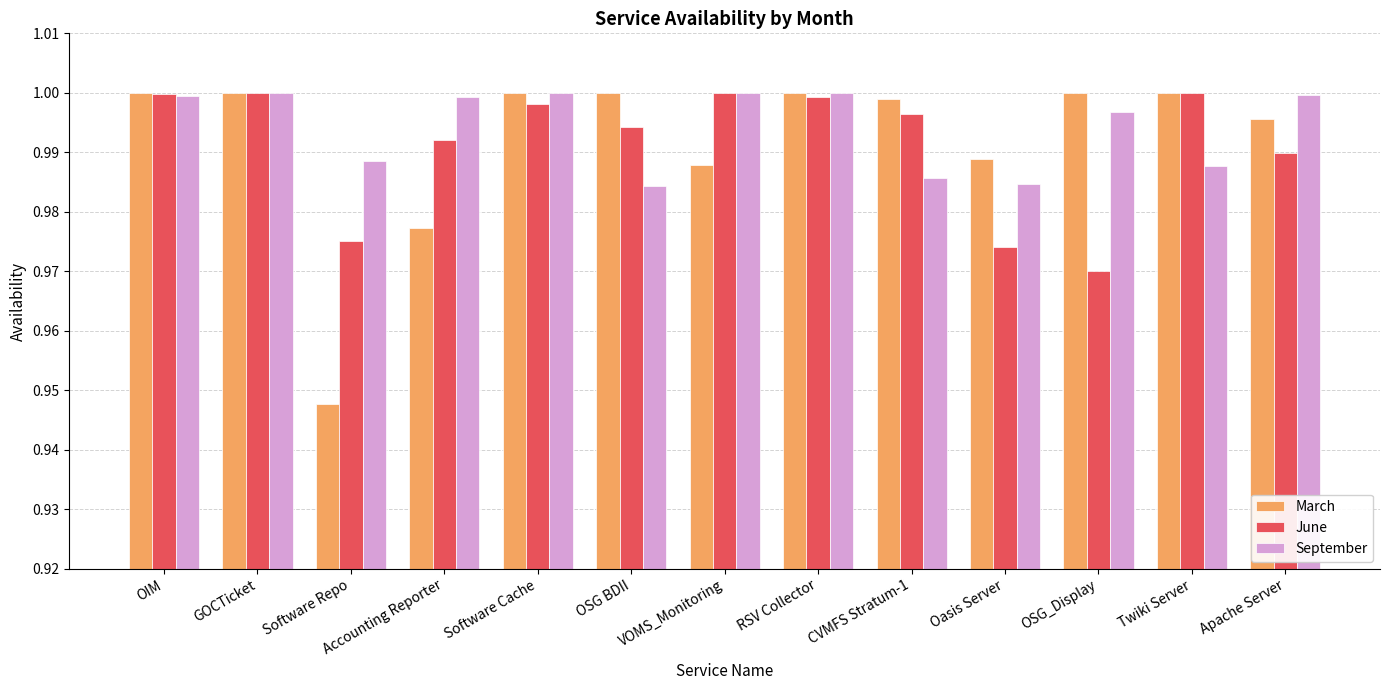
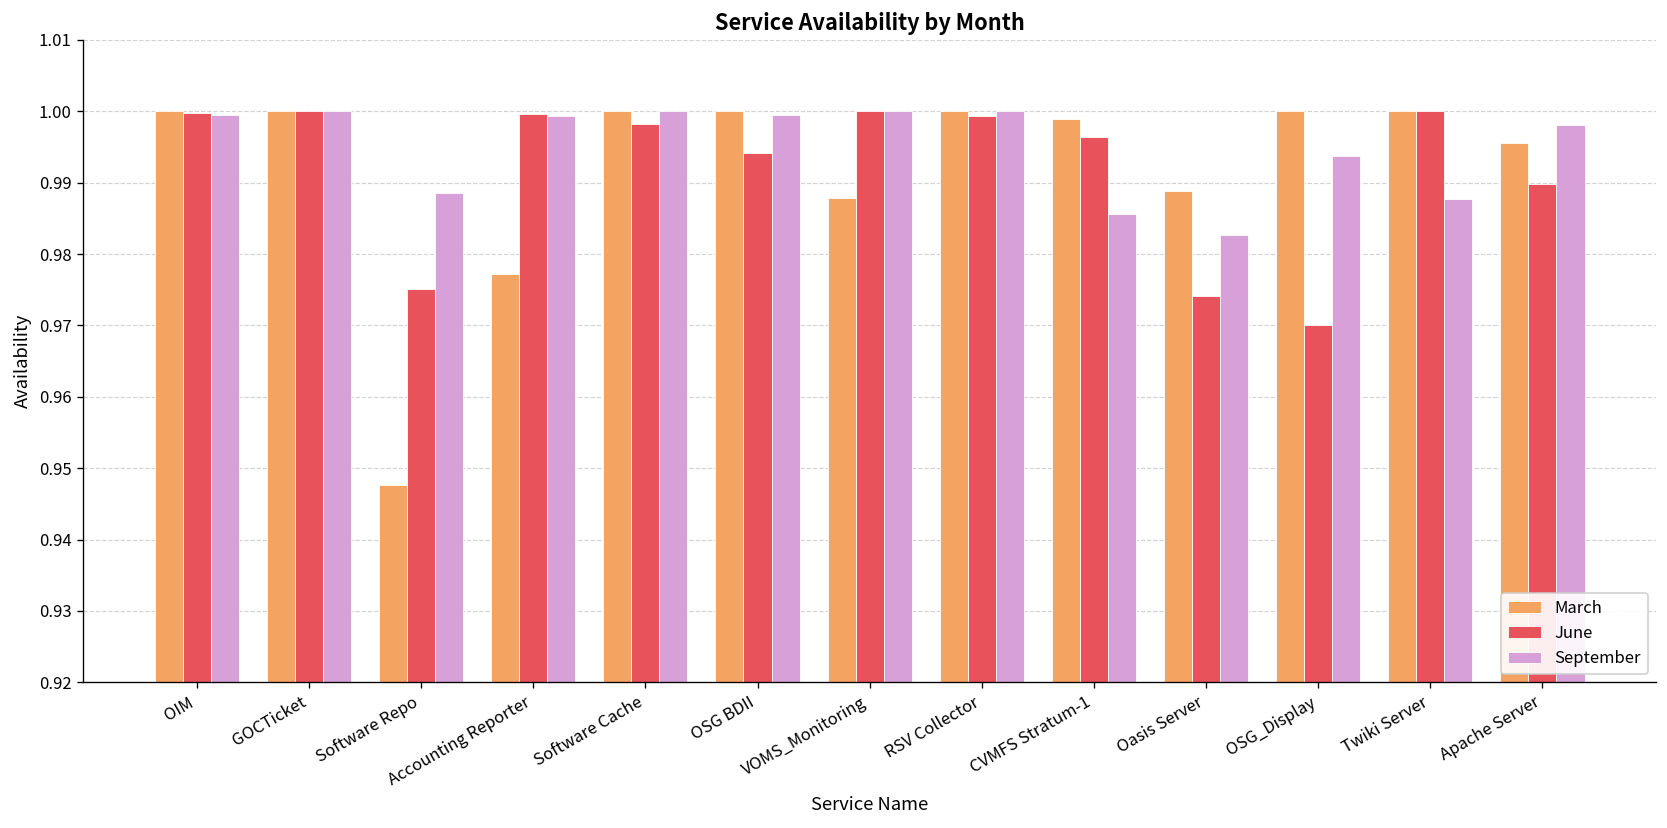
June, Accounting Reporter: 0.992 -> 1.000
September, OSG BDII: 0.984 -> 1.000
September, Oasis Server: 0.985 -> 0.983
September, OSG_Display: 0.997 -> 0.994
September, Apache Server: 1.000 -> 0.998
